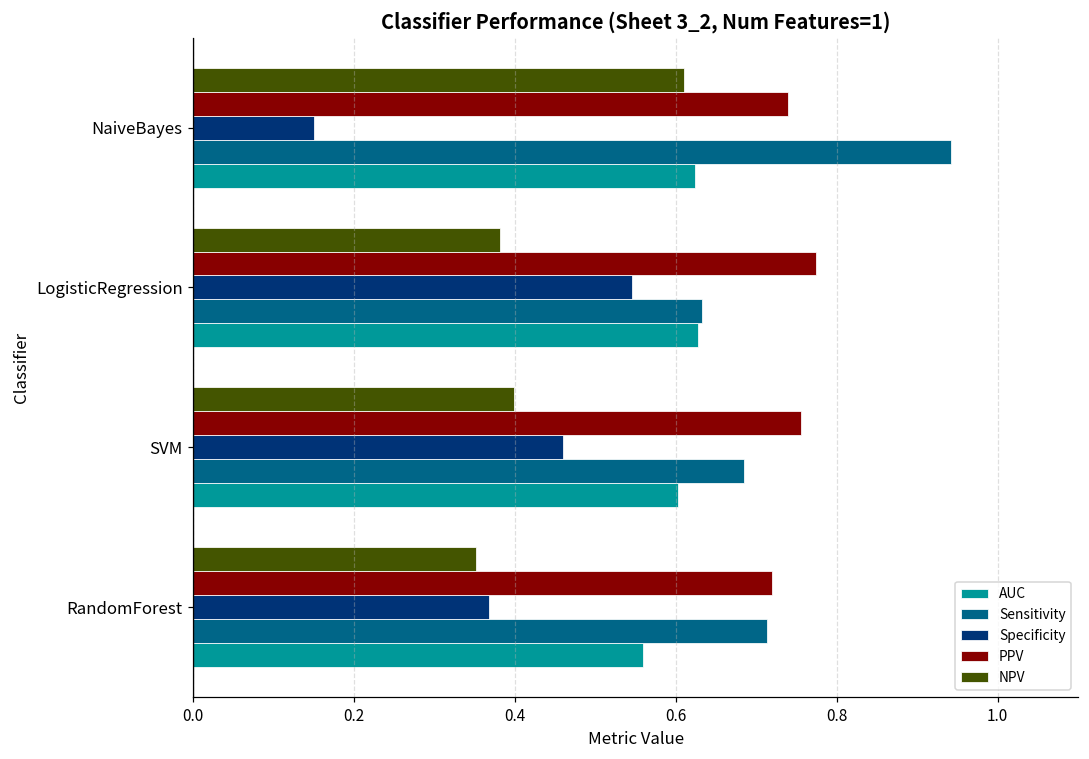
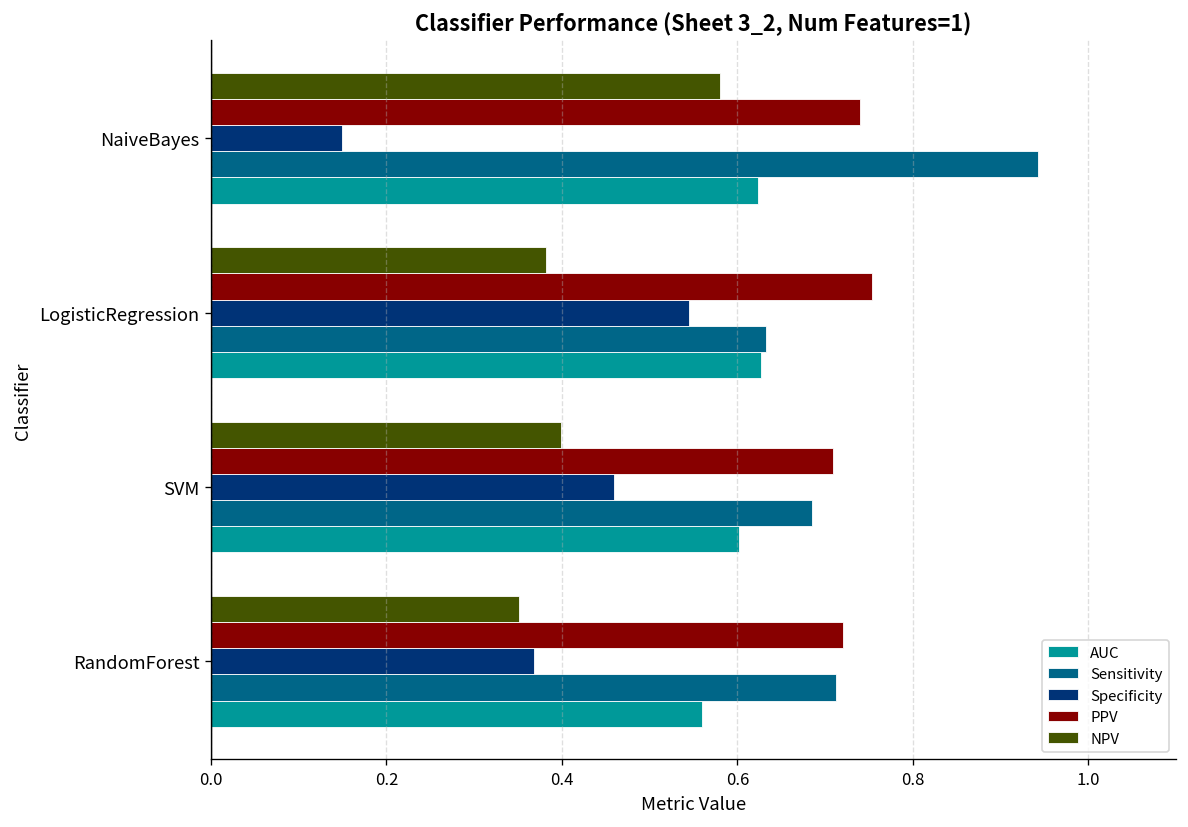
NPV, NaiveBayes: 0.61 -> 0.58
PPV, LogisticRegression: 0.77 -> 0.75
PPV, SVM: 0.76 -> 0.71
